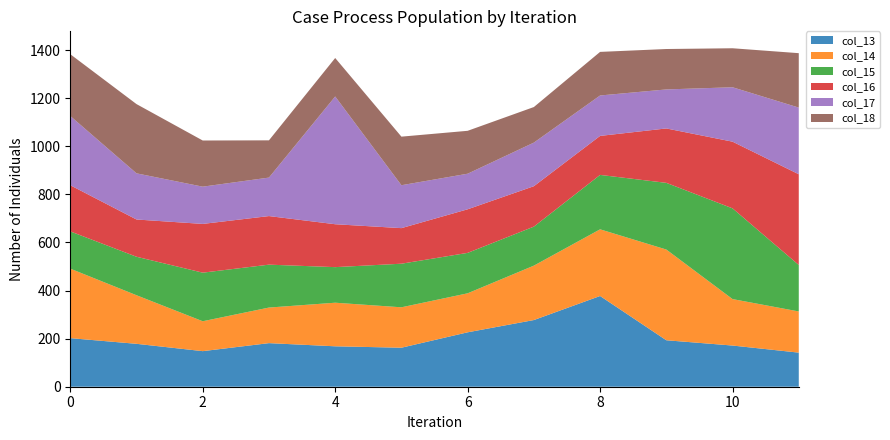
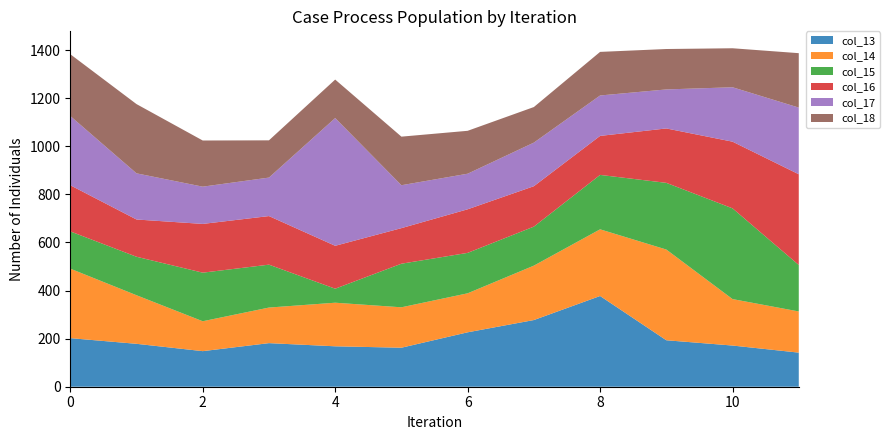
col_15, 4: 150 -> 60
